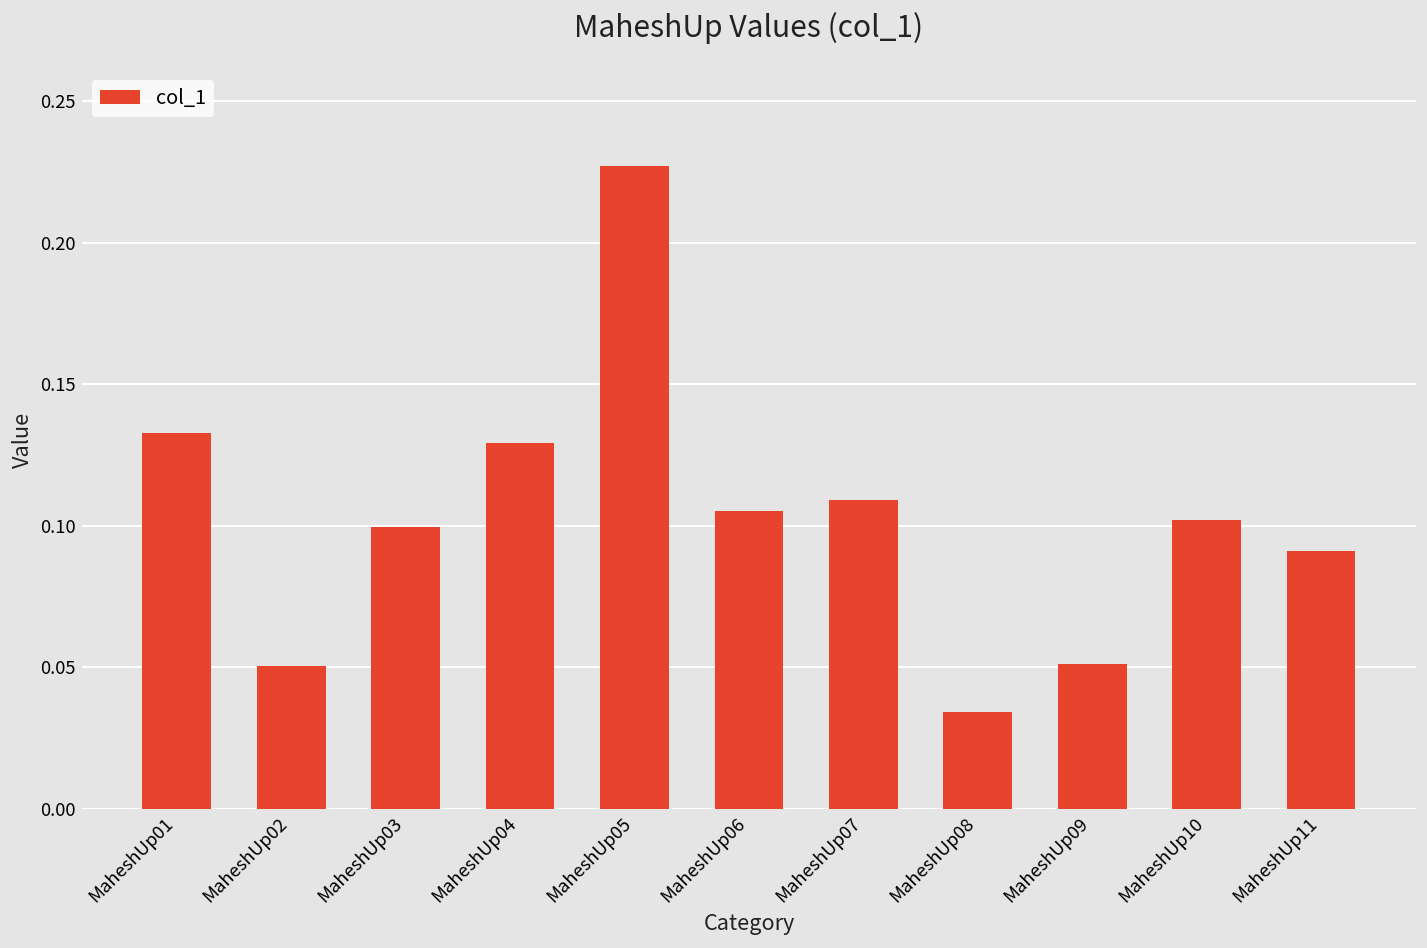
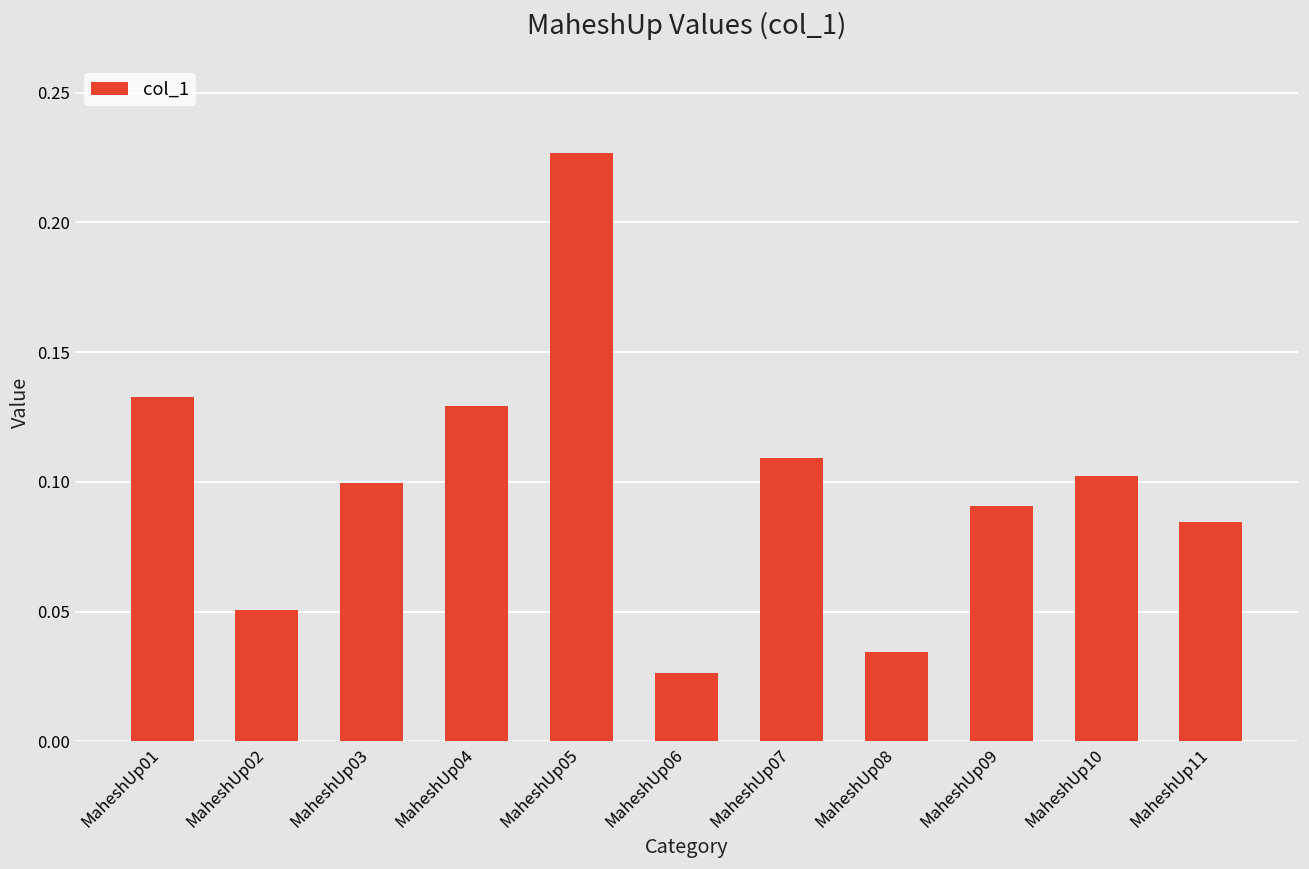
MaheshUp06: 0.105 -> 0.026
MaheshUp09: 0.051 -> 0.091
MaheshUp11: 0.091 -> 0.085
